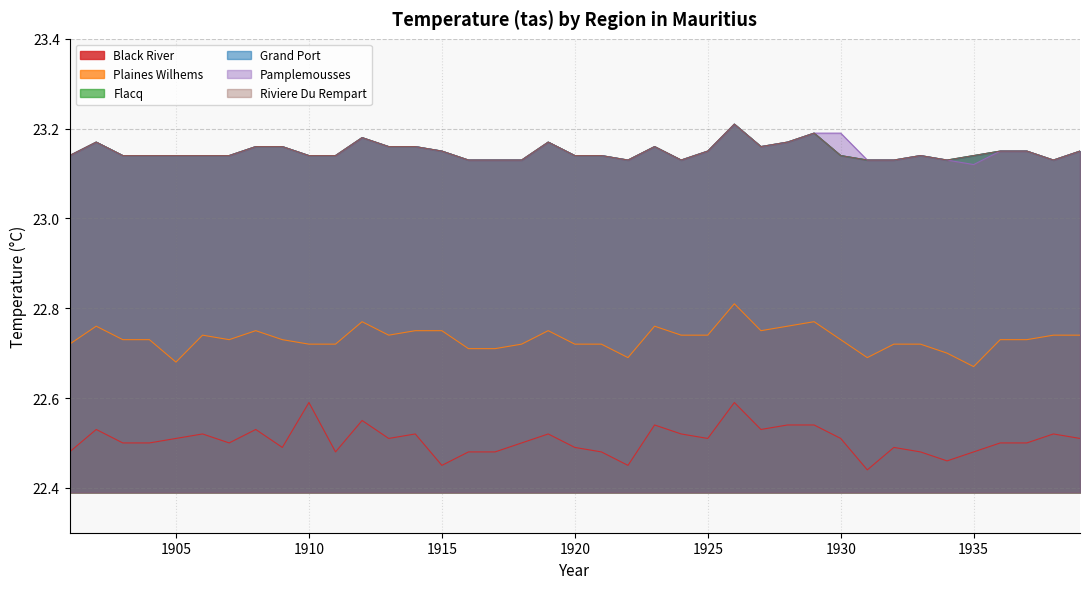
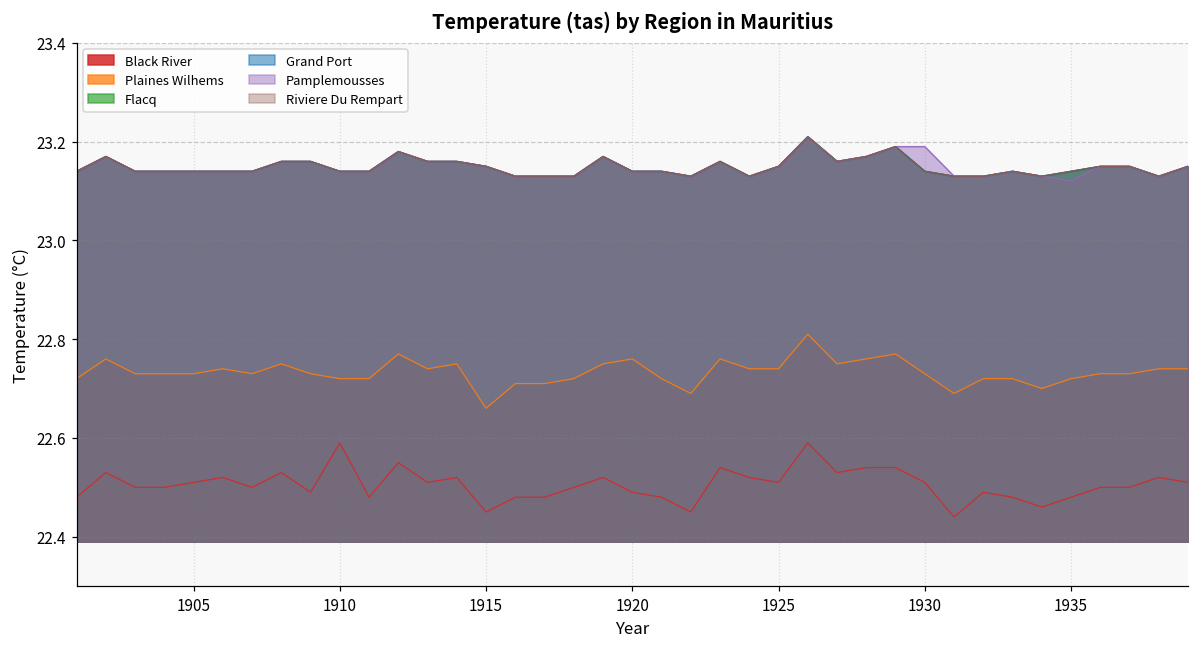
Plaines Wilhems, 1905: 22.68 -> 22.73
Plaines Wilhems, 1915: 22.75 -> 22.66
Plaines Wilhems, 1920: 22.72 -> 22.76
Plaines Wilhems, 1935: 22.67 -> 22.72
